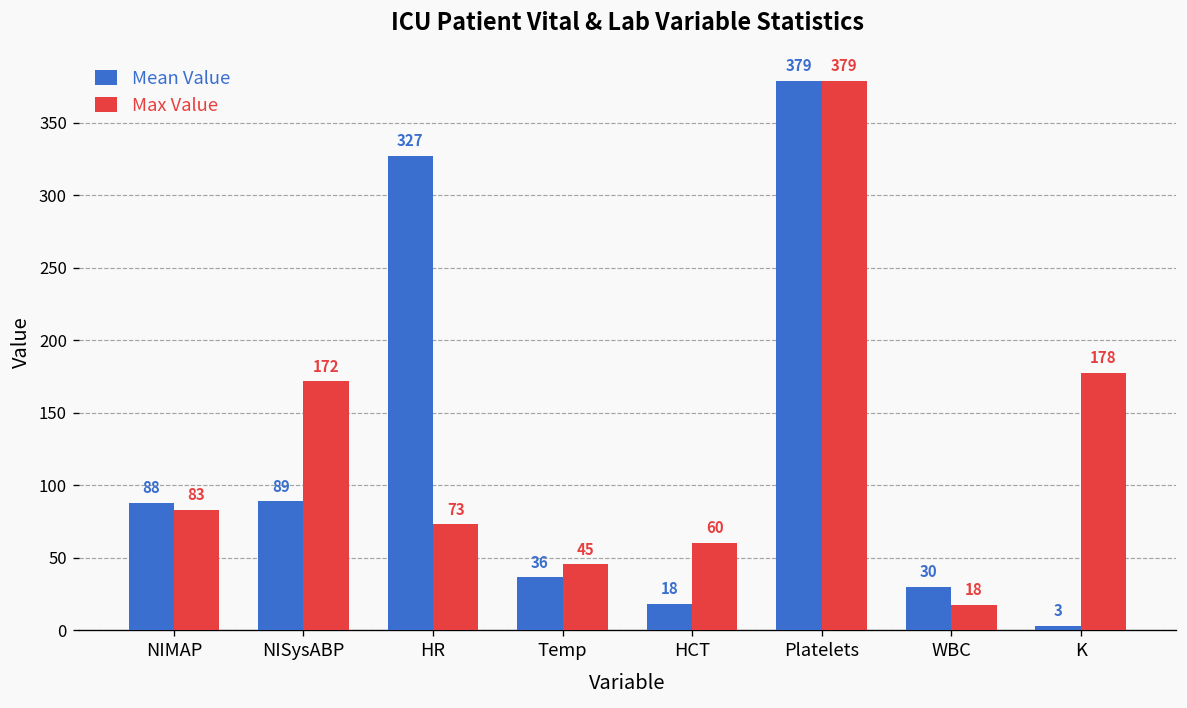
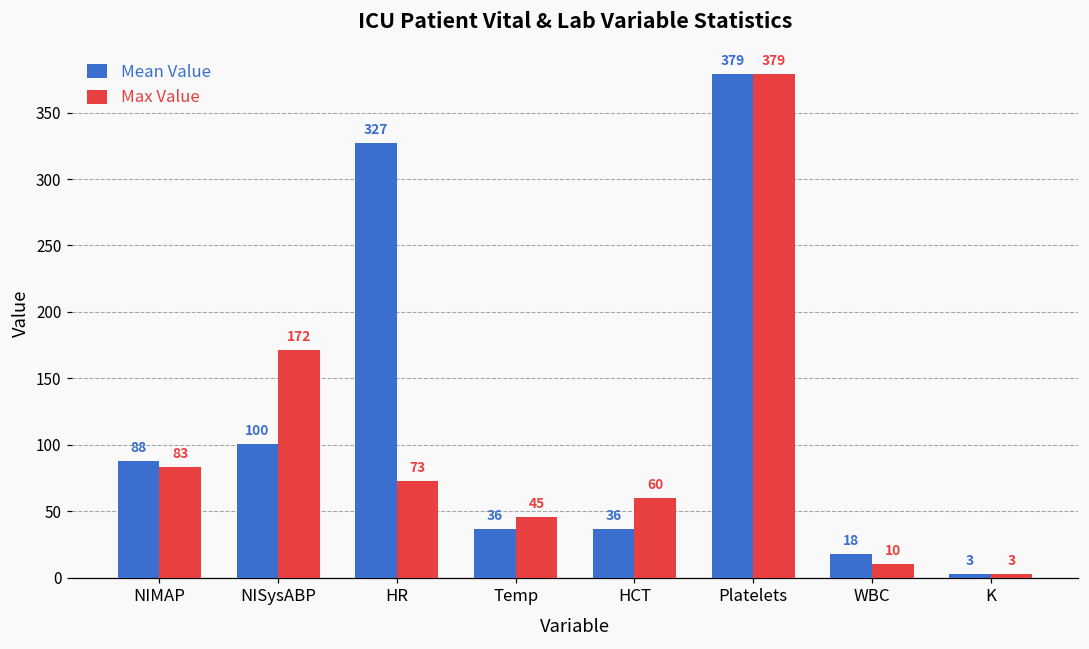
Mean Value, NISysABP: 89 -> 100
Mean Value, HCT: 18 -> 36
Mean Value, WBC: 30 -> 18
Max Value, WBC: 18 -> 10
Max Value, K: 178 -> 3
